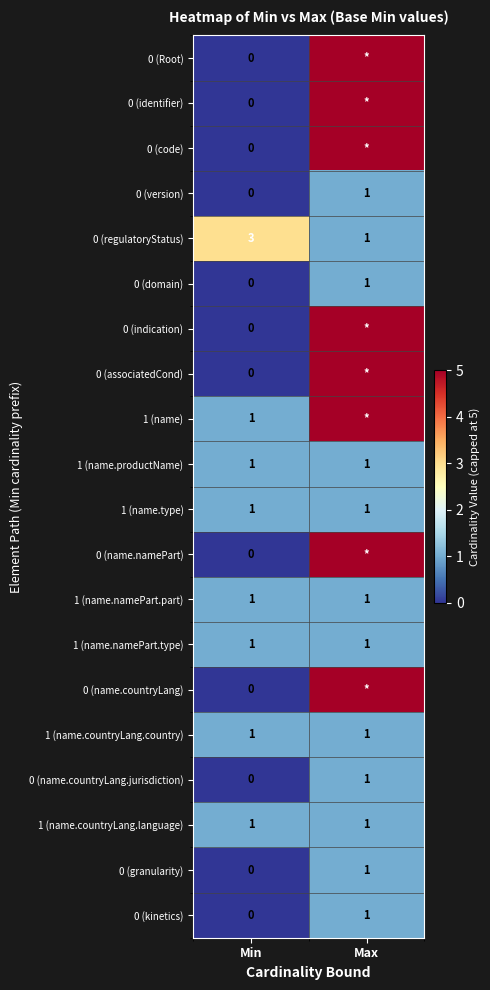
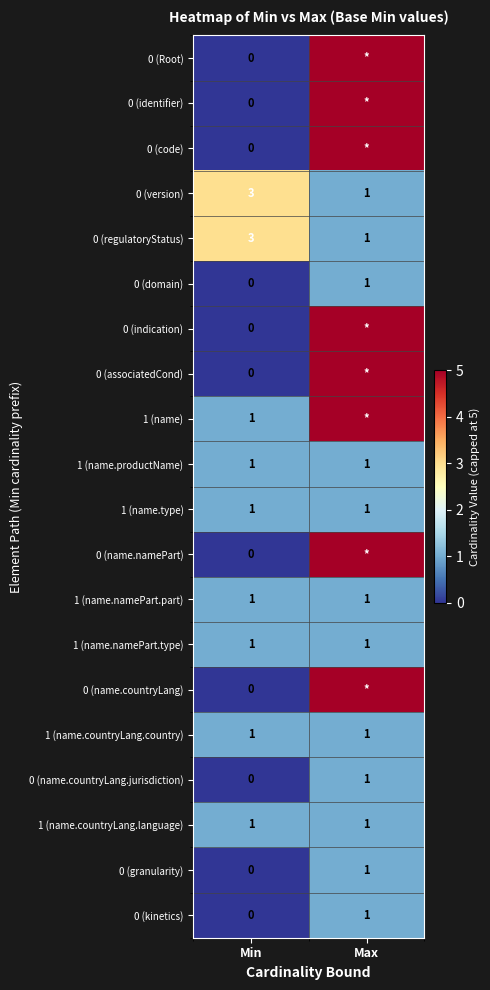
0 (version), Min: 0 -> 3
